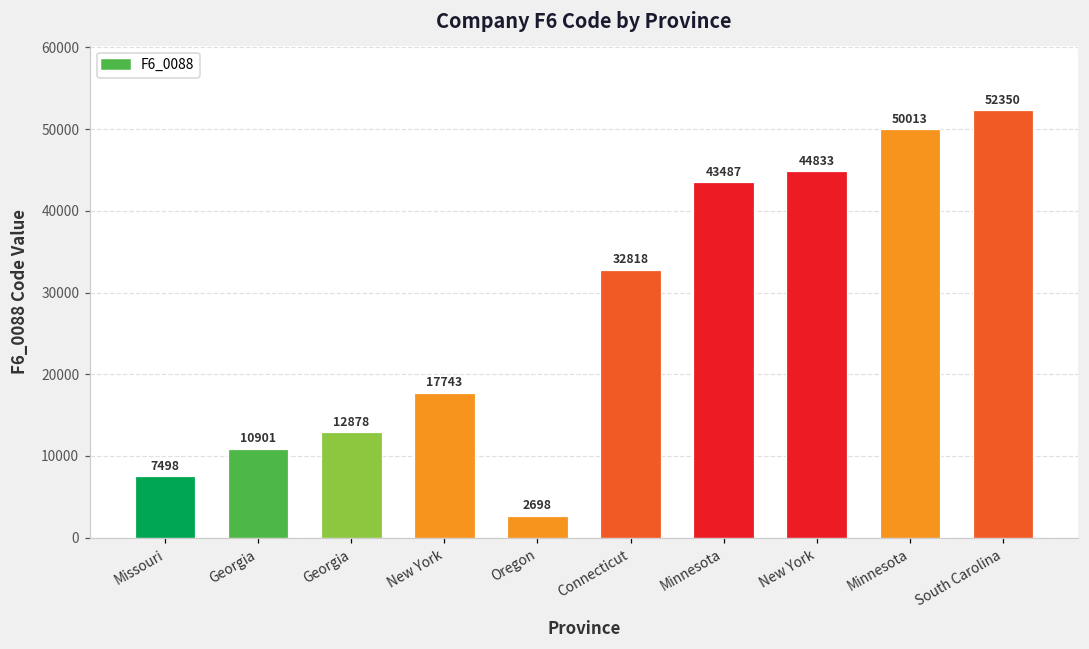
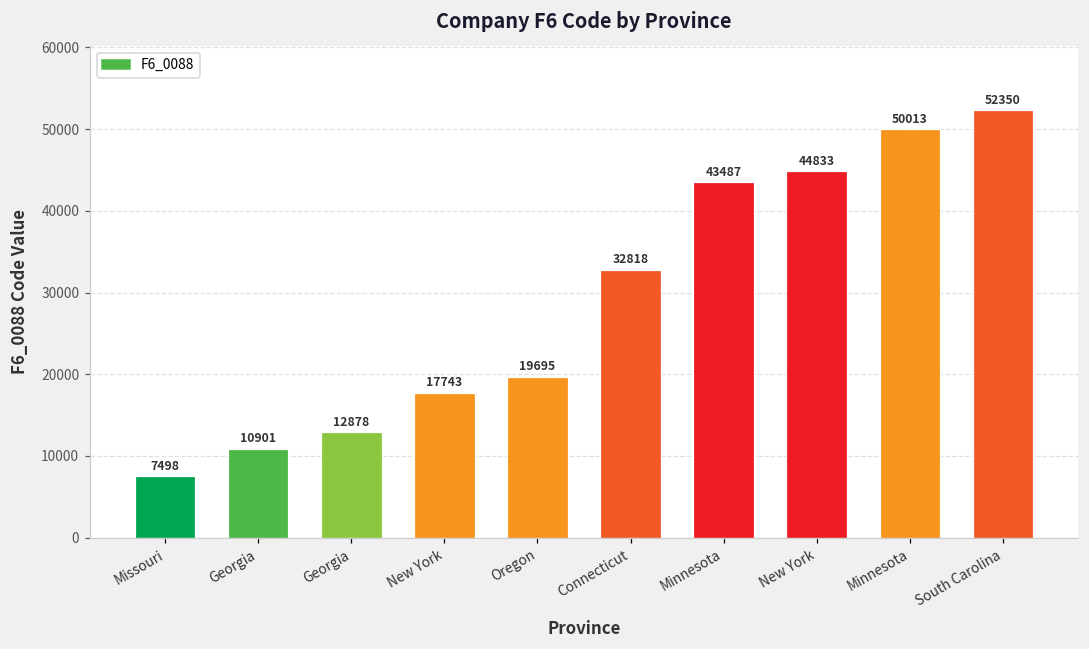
Oregon: 2698 -> 19695
